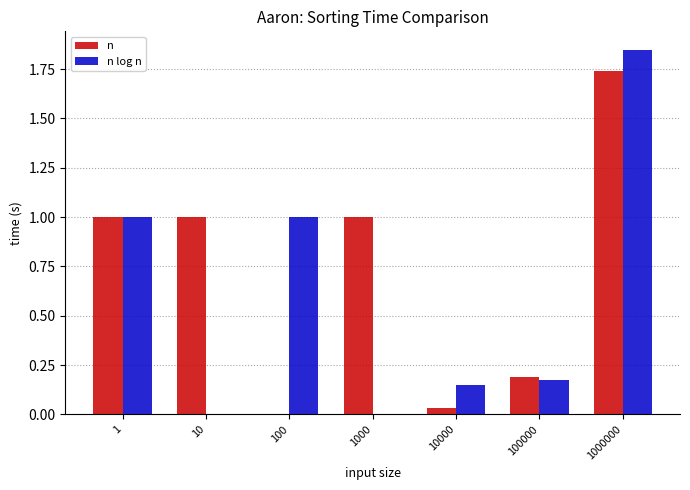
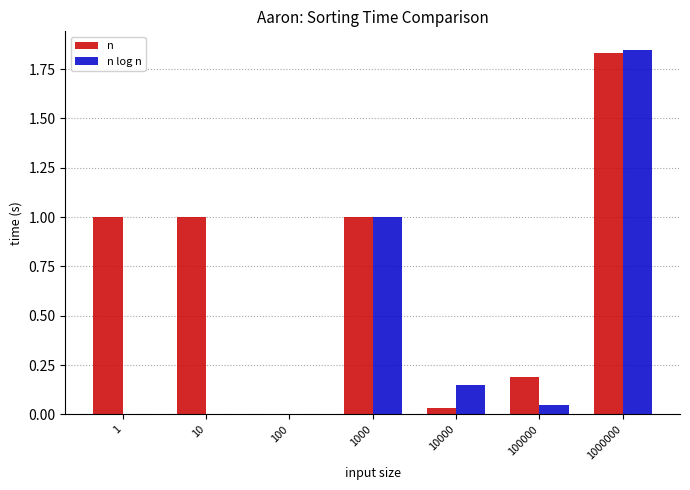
n log n, 1: 1 -> 0
n log n, 100: 1 -> 0
n log n, 1000: 0 -> 1
n log n, 100000: 0.17 -> 0.05
n, 1000000: 1.74 -> 1.83
